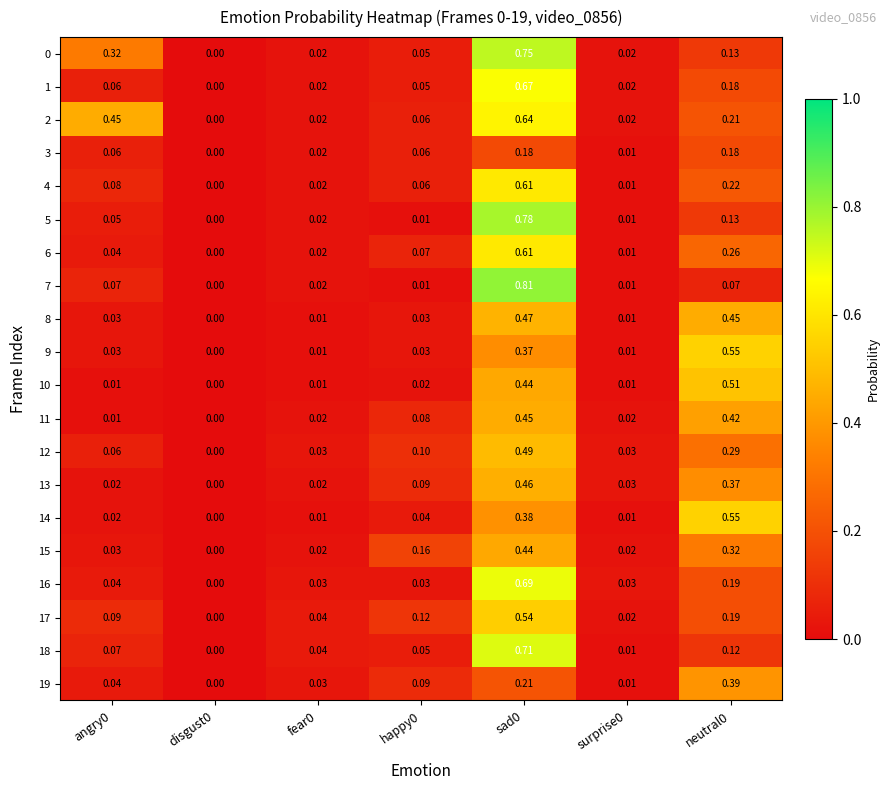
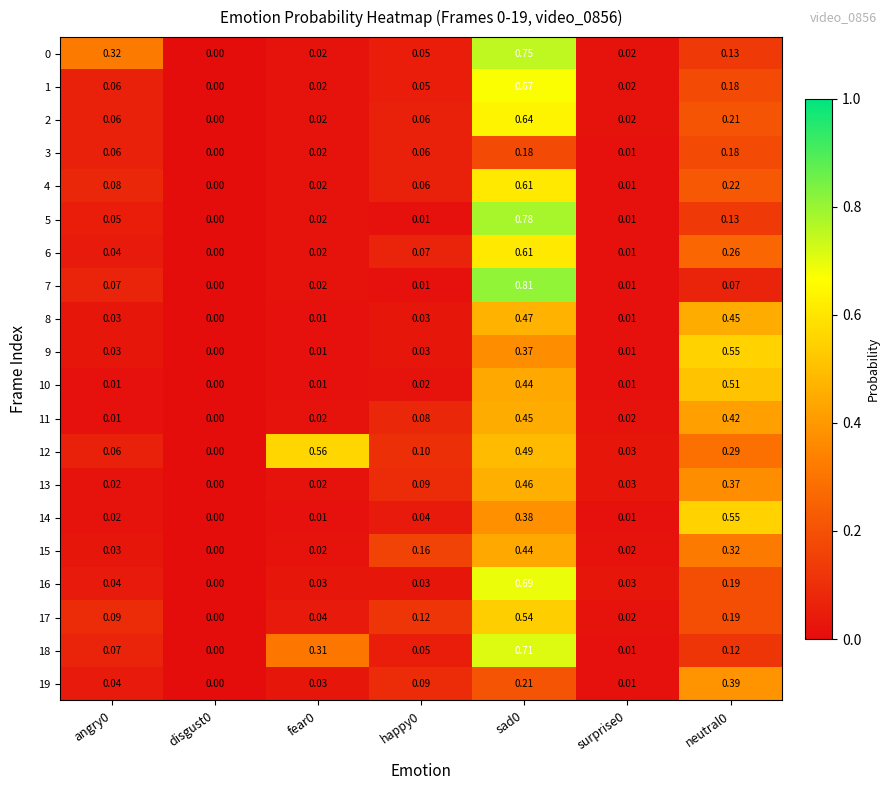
2, angry0: 0.45 -> 0.06
12, fear0: 0.03 -> 0.56
18, fear0: 0.04 -> 0.31
